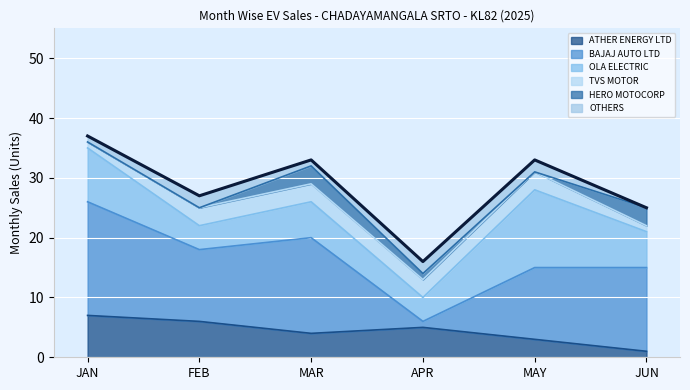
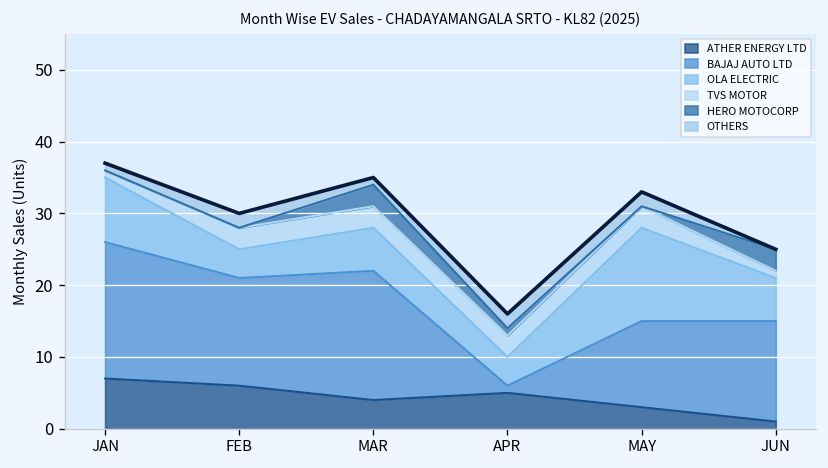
BAJAJ AUTO LTD, FEB: 12 -> 15
BAJAJ AUTO LTD, MAR: 16 -> 18
